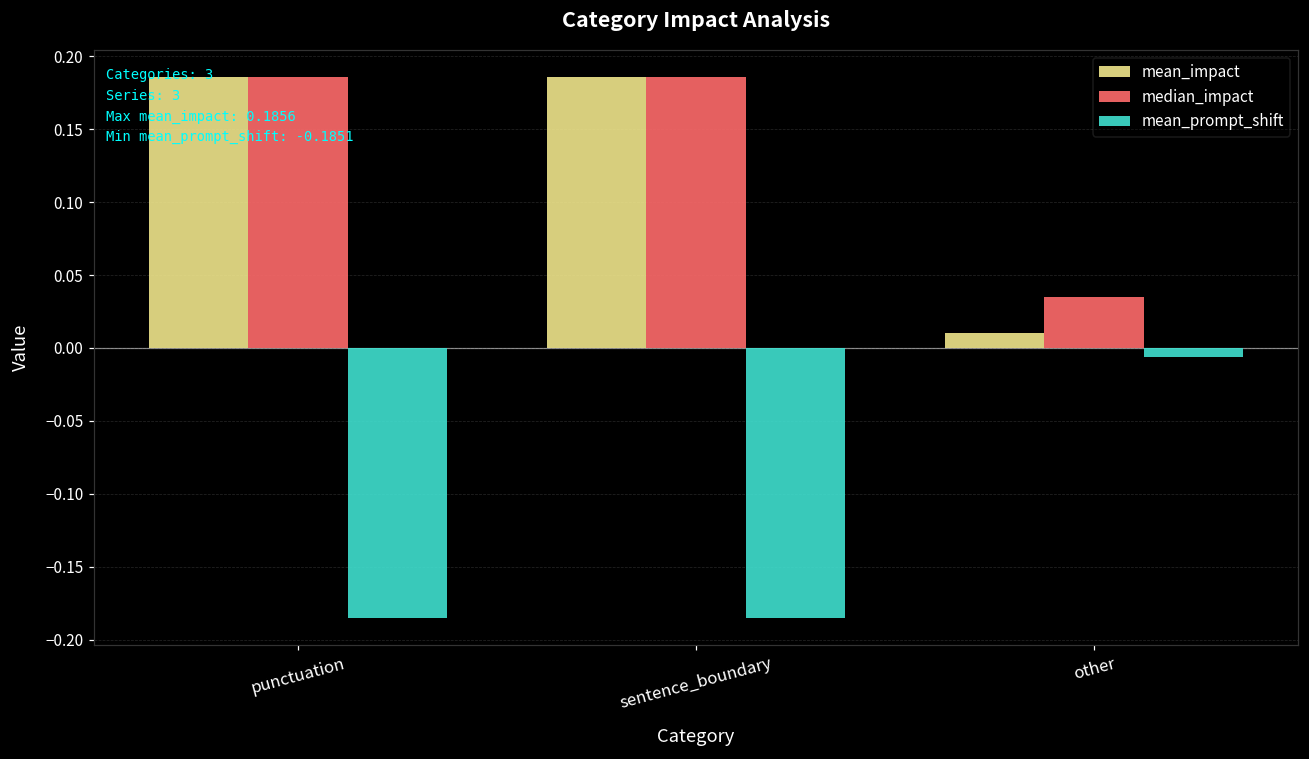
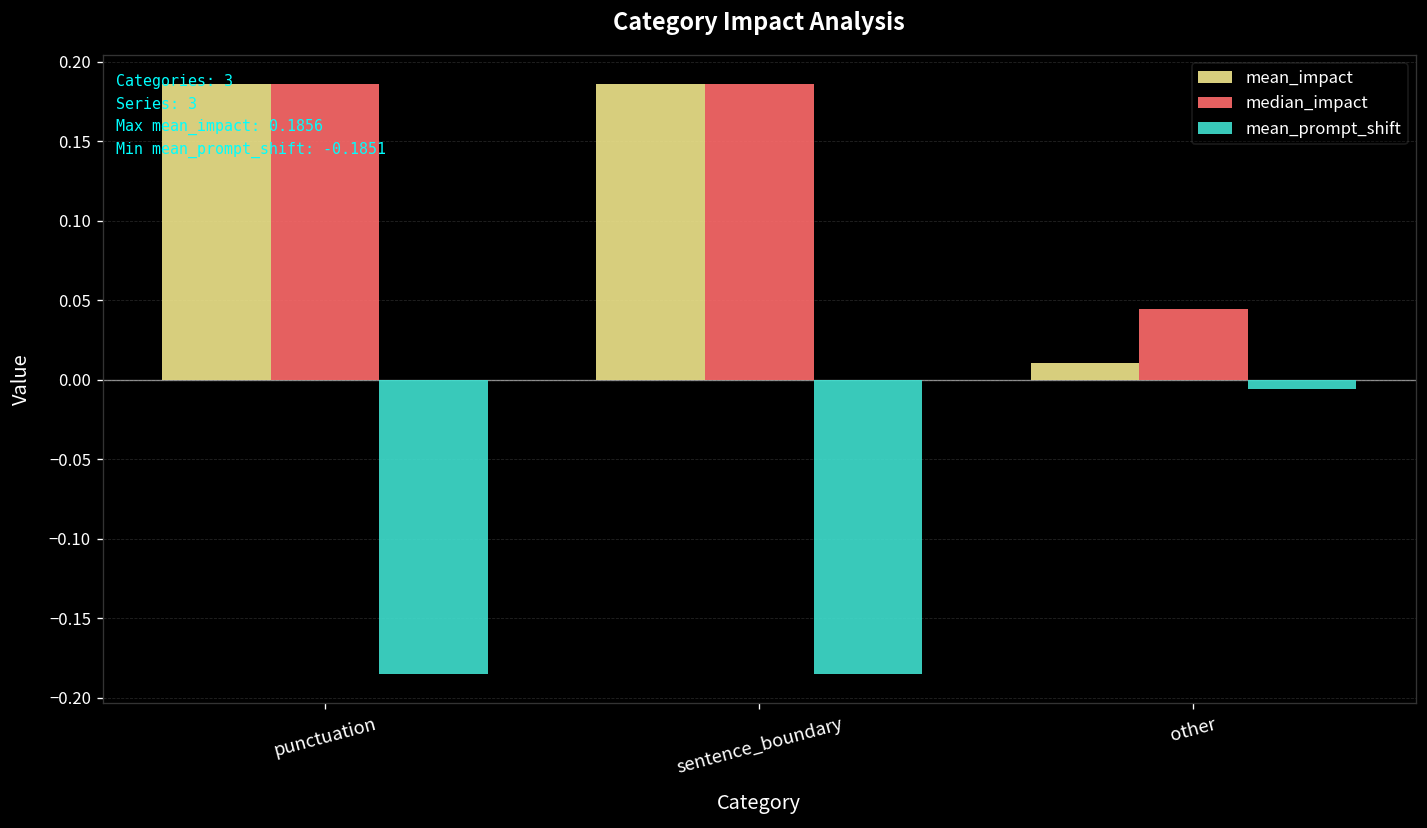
median_impact, other: 0.035 -> 0.045
